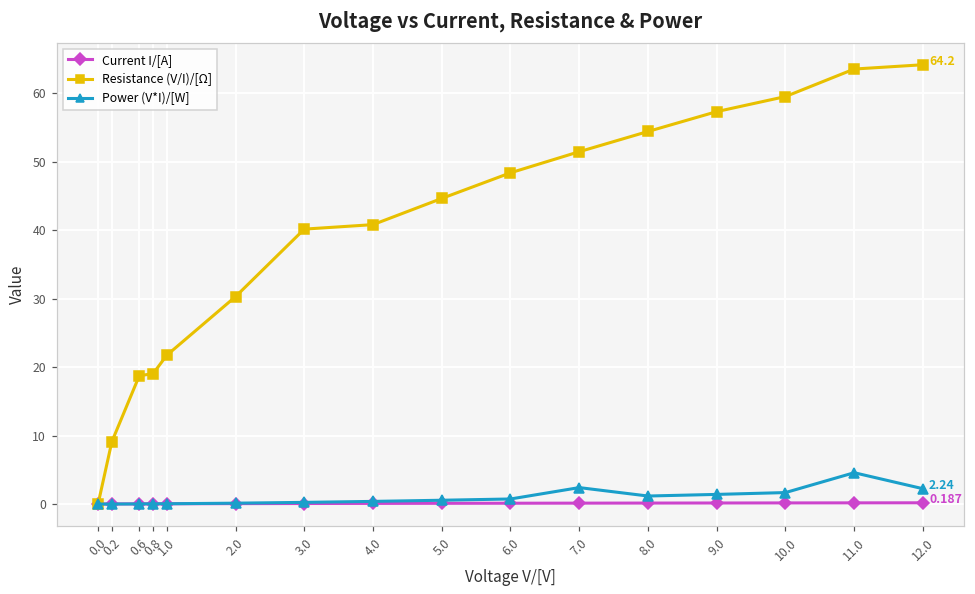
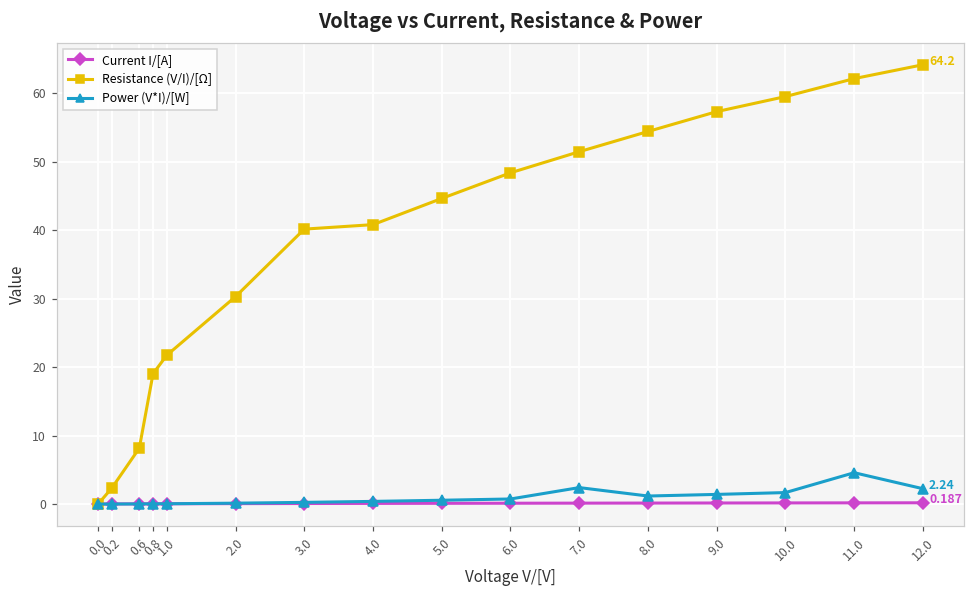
Resistance (V/I)/[Ω], 0.2: 9 -> 2
Resistance (V/I)/[Ω], 0.6: 19 -> 8
Resistance (V/I)/[Ω], 11.0: 64 -> 62
